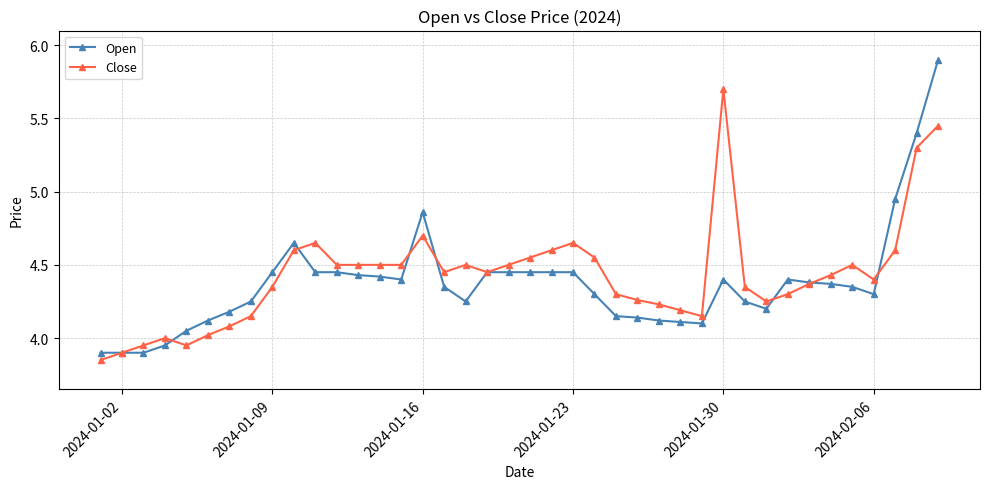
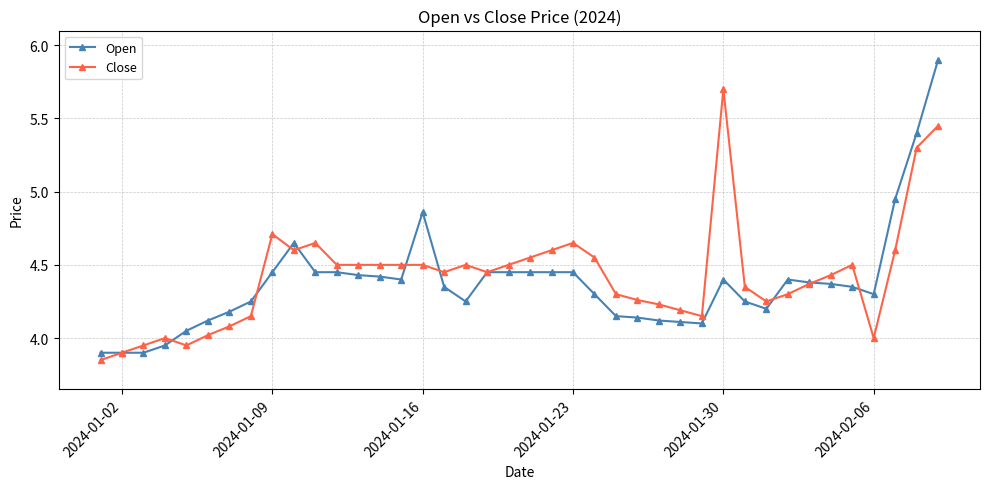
Close, 2024-01-09: 4.35 -> 4.71
Close, 2024-01-16: 4.7 -> 4.5
Close, 2024-02-06: 4.4 -> 4.0
